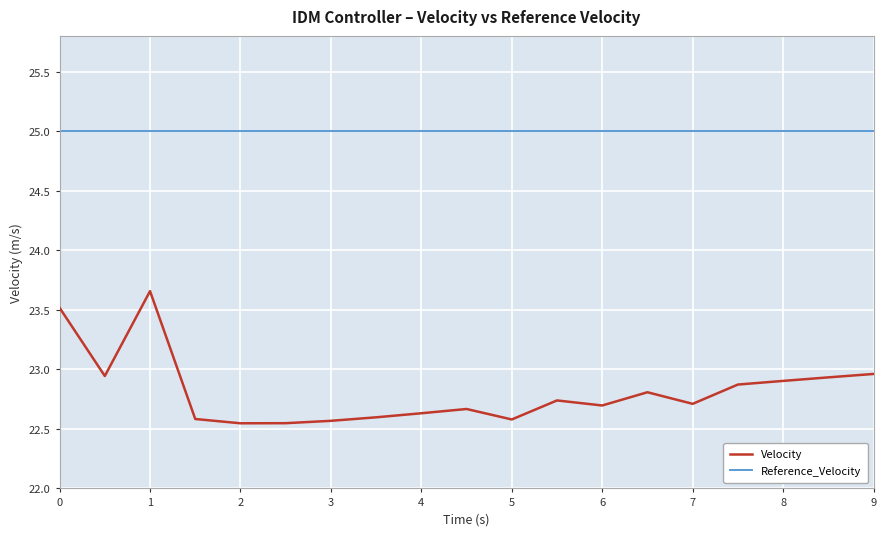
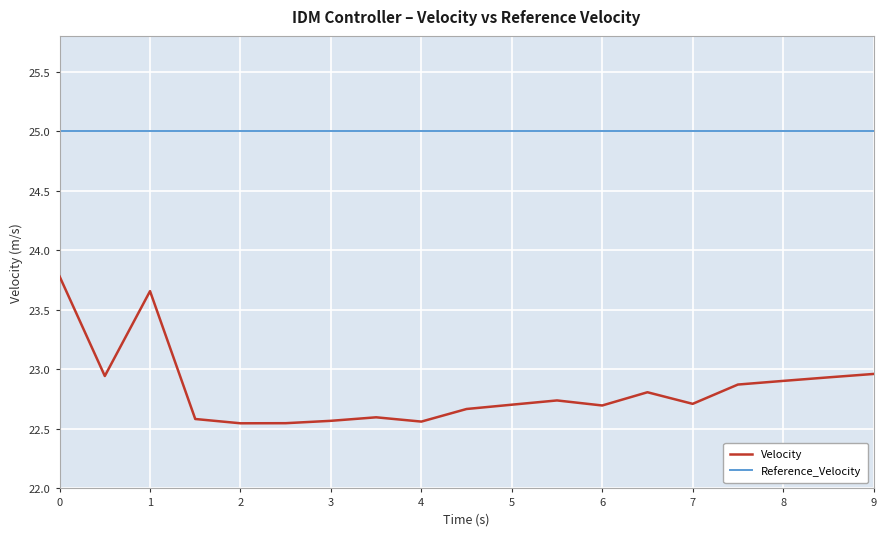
Velocity, 0: 23.52 -> 23.78
Velocity, 4: 22.63 -> 22.56
Velocity, 5: 22.58 -> 22.70
